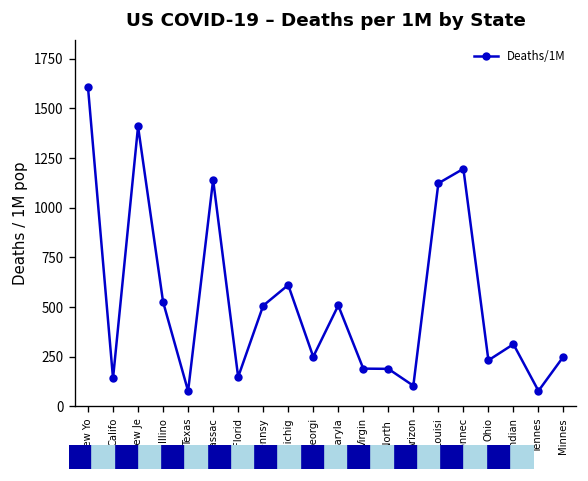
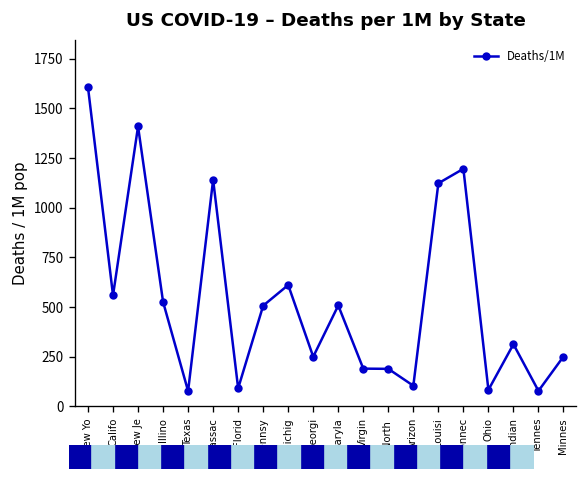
Califo: 140 -> 560
Florid: 150 -> 90
Ohio: 230 -> 80
